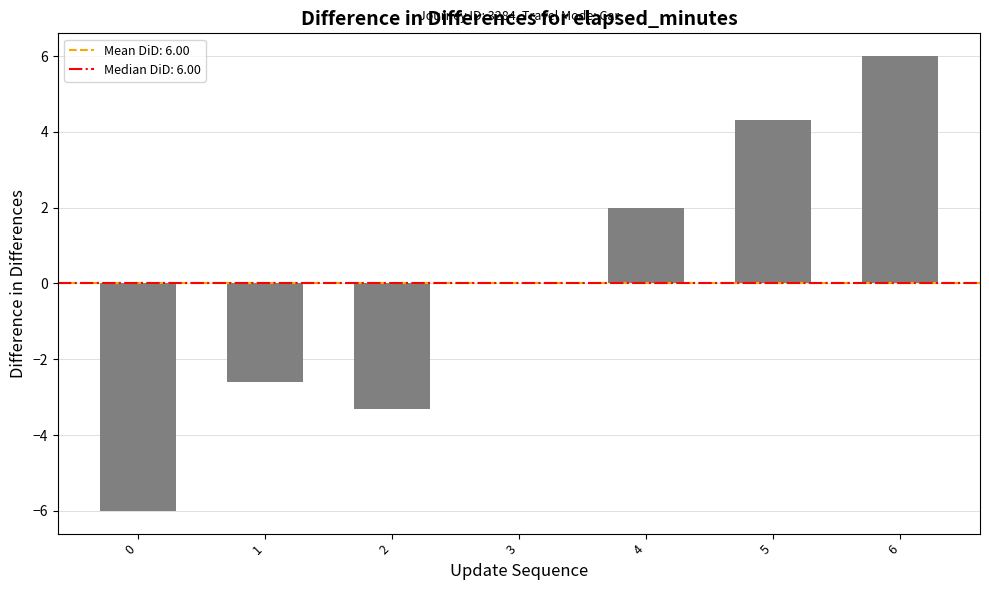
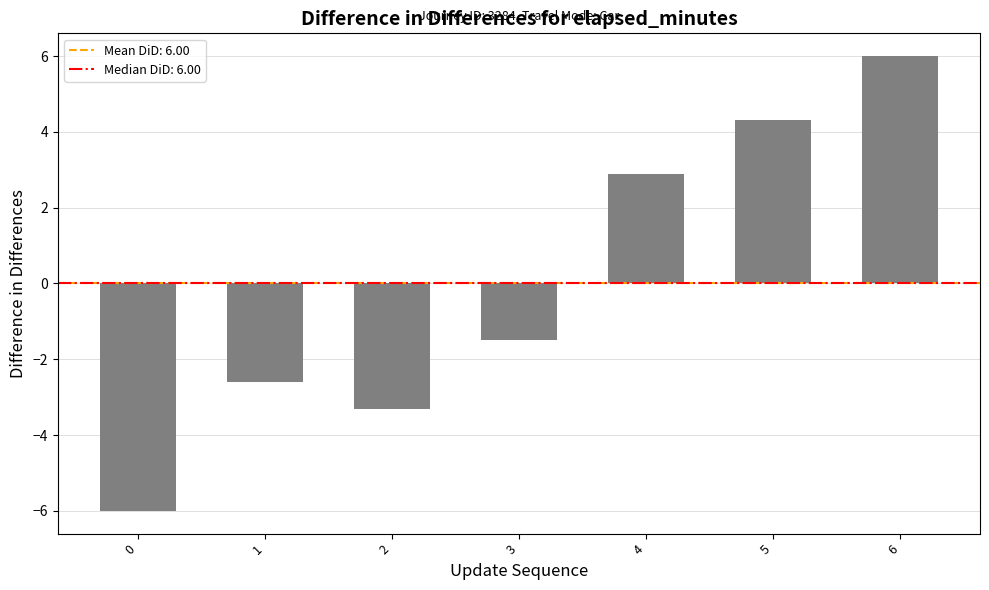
3: 0.0 -> -1.5
4: 2.0 -> 2.9
